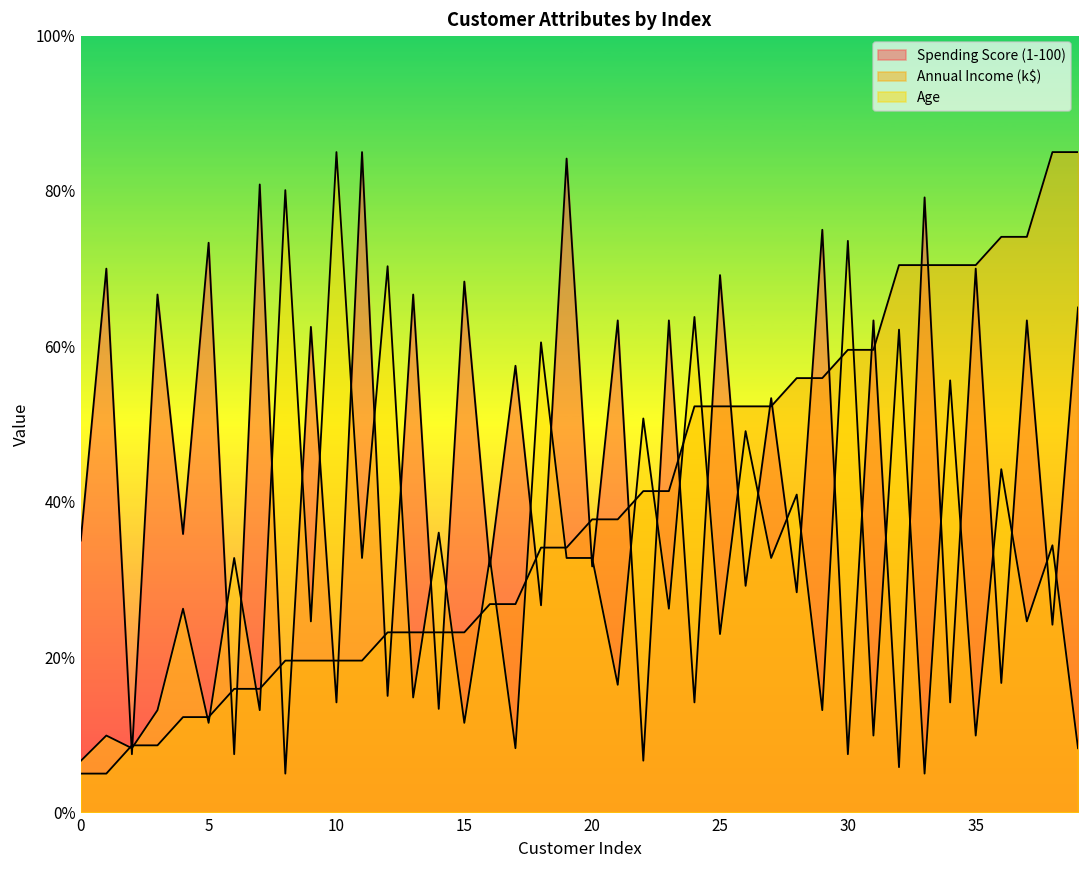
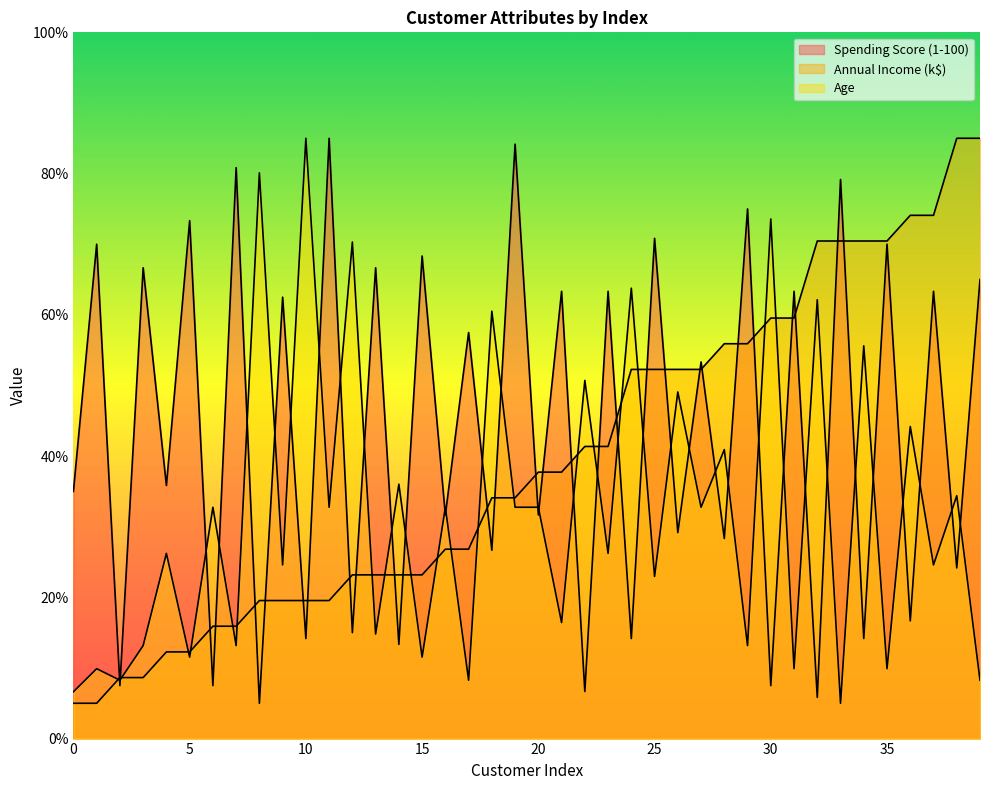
Spending Score (1-100), 25: 69% -> 71%
